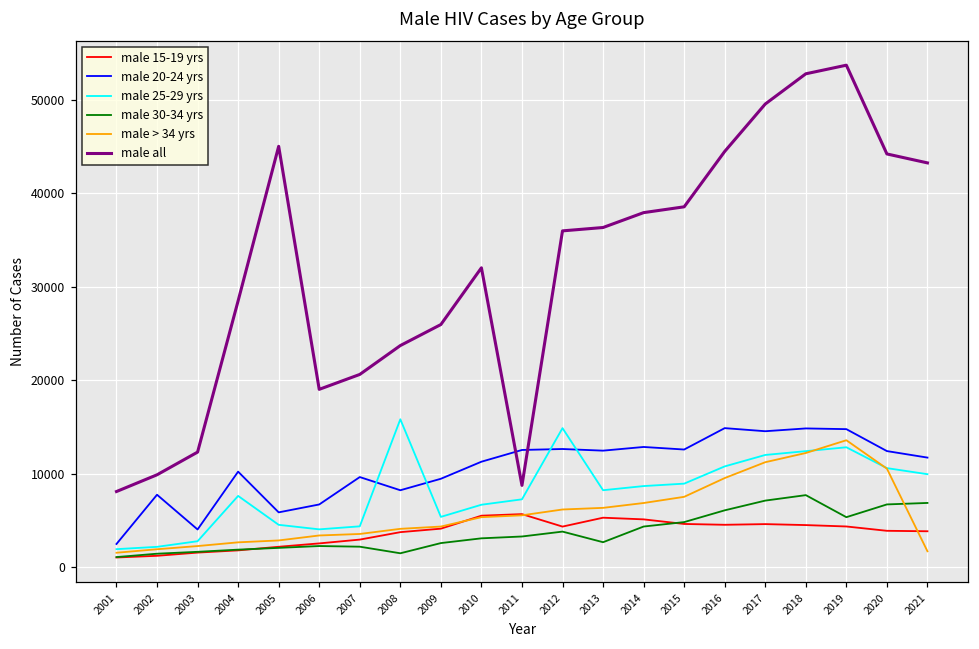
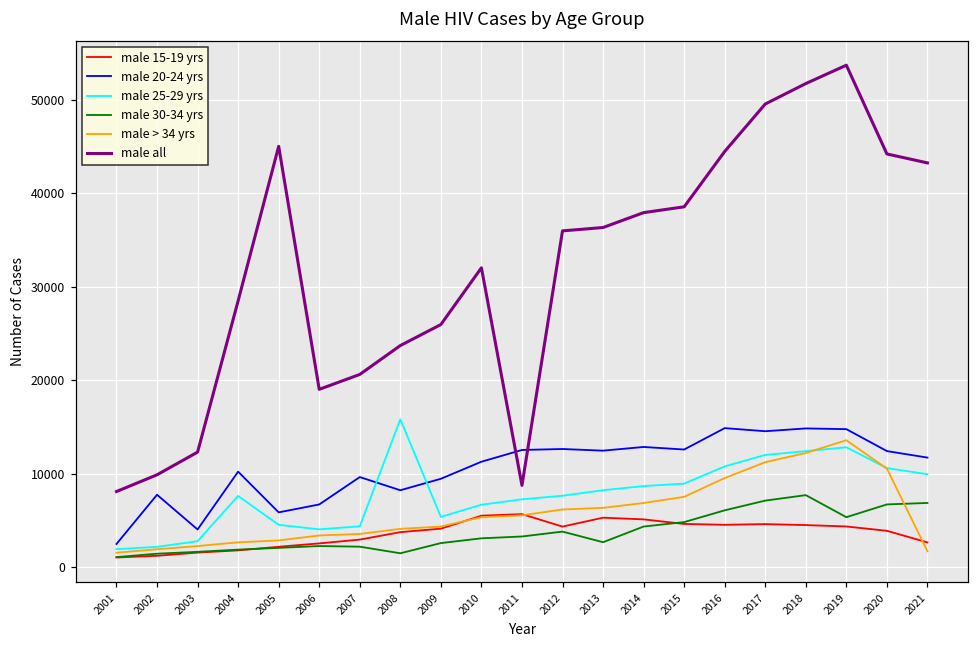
male 25-29 yrs, 2012: 15000 -> 8000
male all, 2018: 53000 -> 52000
male 15-19 yrs, 2021: 4000 -> 3000
